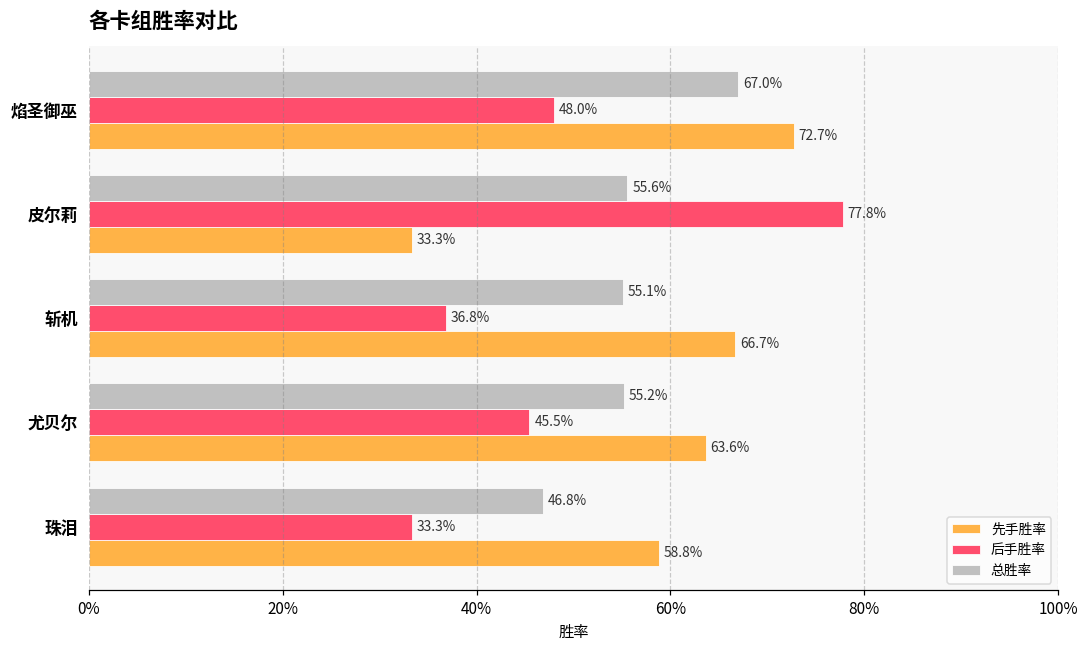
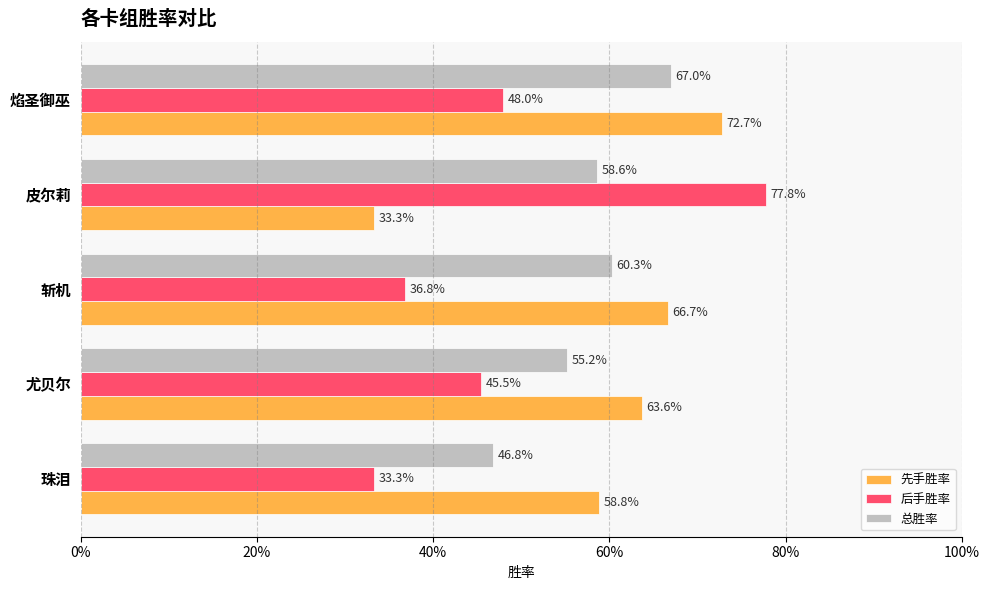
总胜率, 皮尔莉: 55.6% -> 58.6%
总胜率, 斩机: 55.1% -> 60.3%
